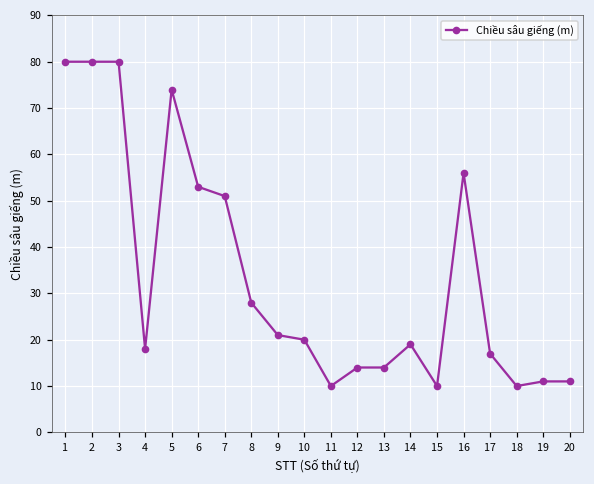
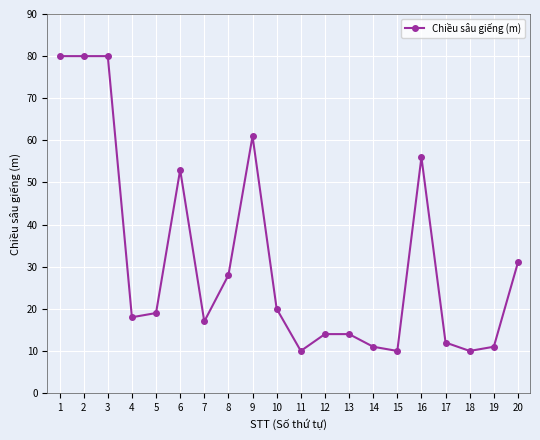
5: 74 -> 19
7: 51 -> 17
9: 21 -> 61
14: 19 -> 11
17: 17 -> 12
20: 11 -> 31
